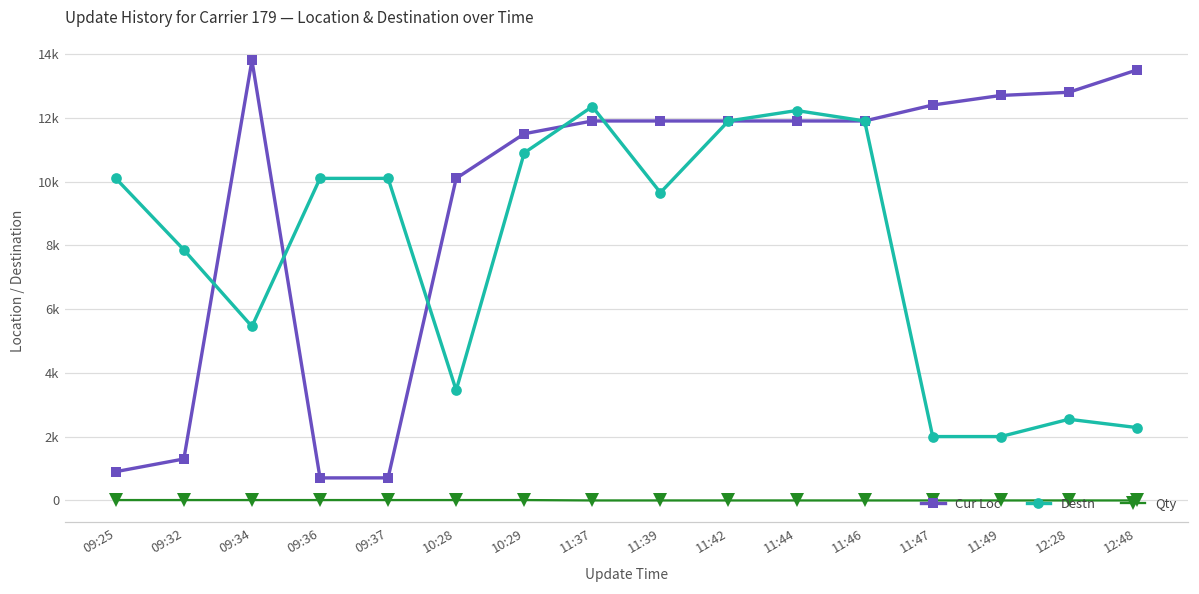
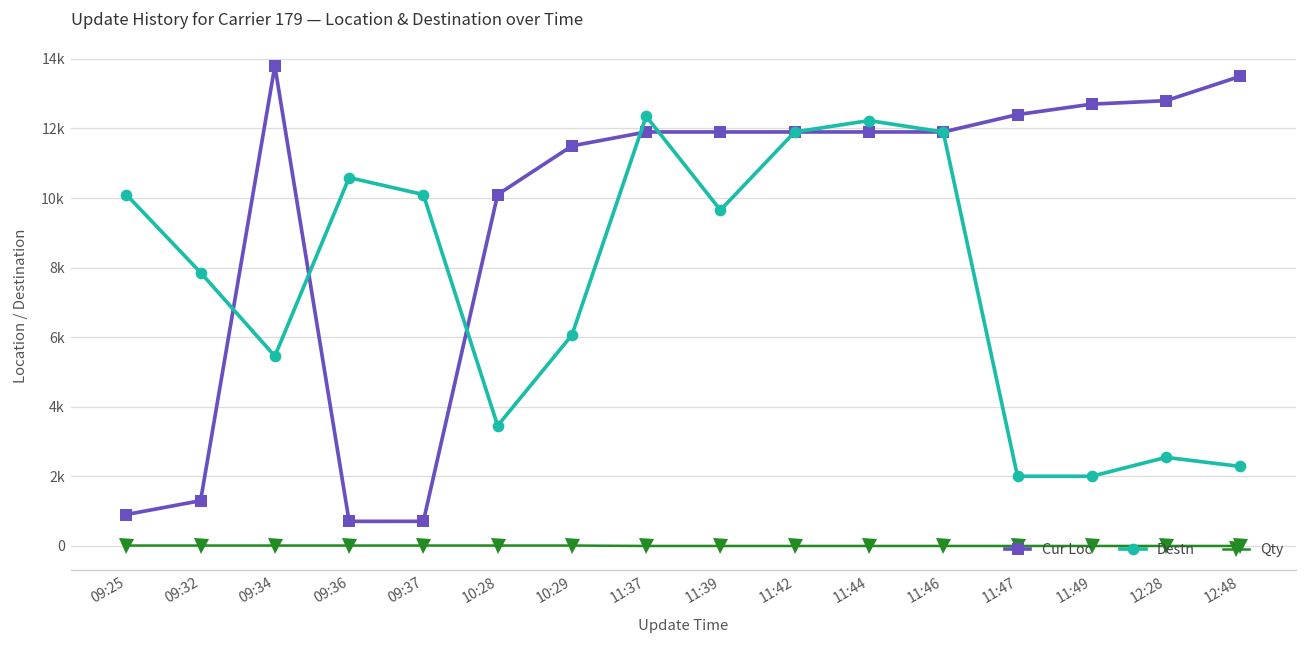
Destn, 09:36: 10100 -> 10600
Destn, 10:29: 10900 -> 6100
